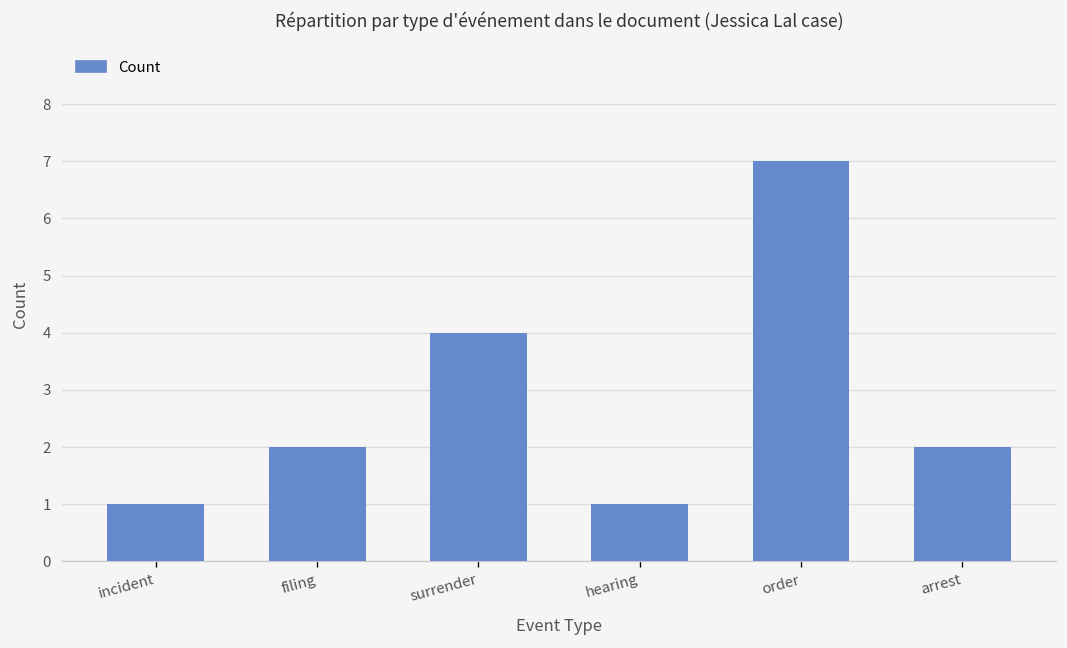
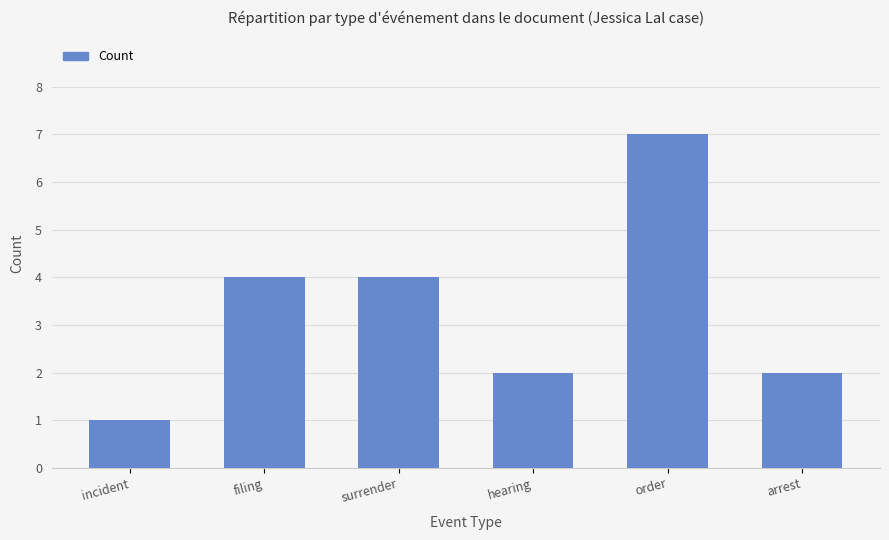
filing: 2 -> 4
hearing: 1 -> 2
